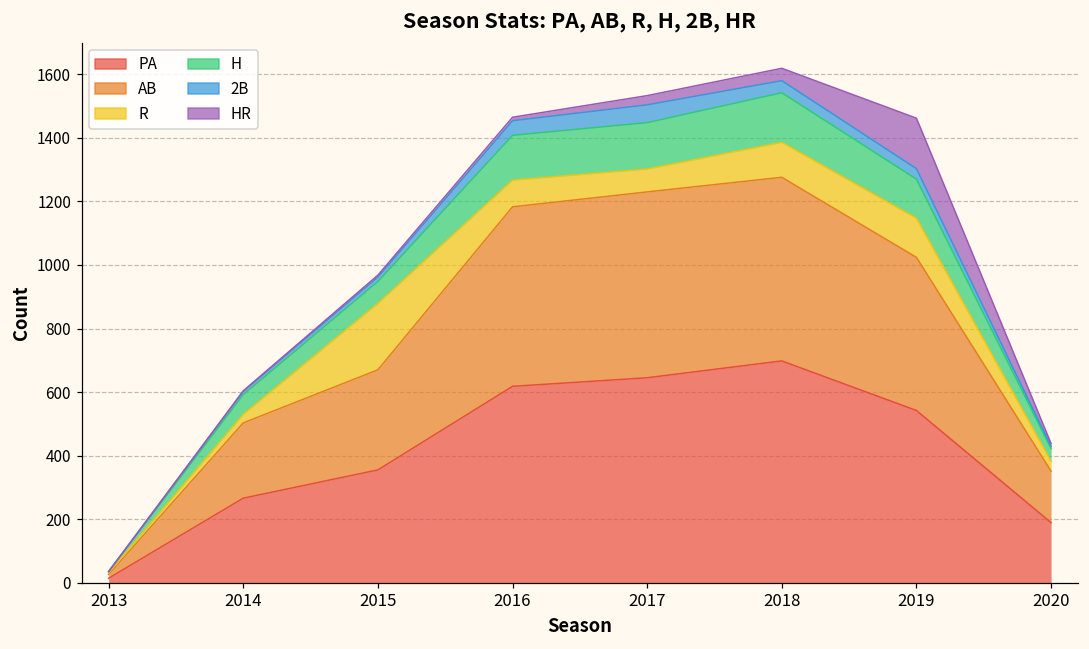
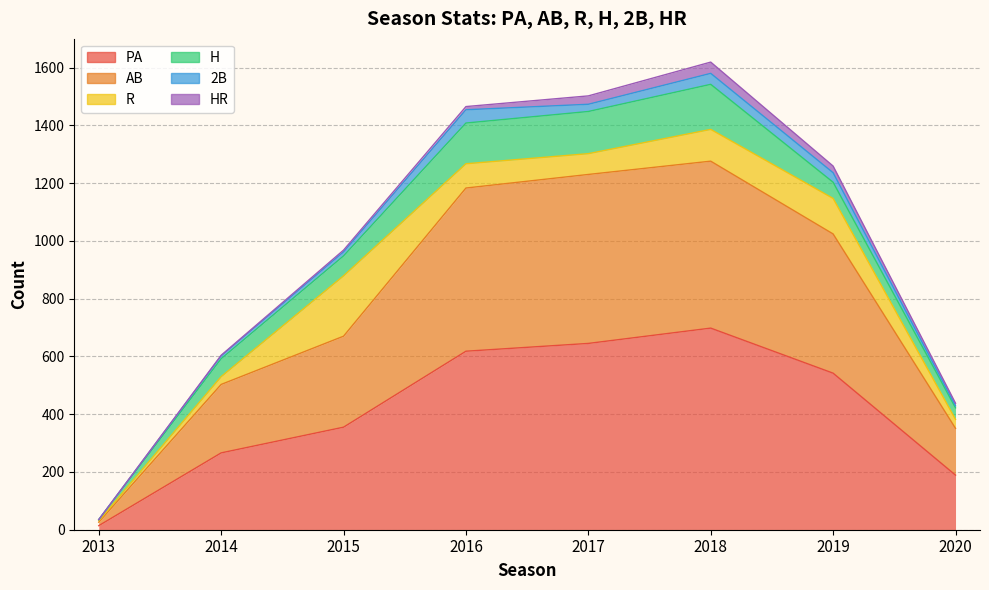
2B, 2017: 60 -> 30
H, 2019: 120 -> 60
HR, 2019: 160 -> 20
